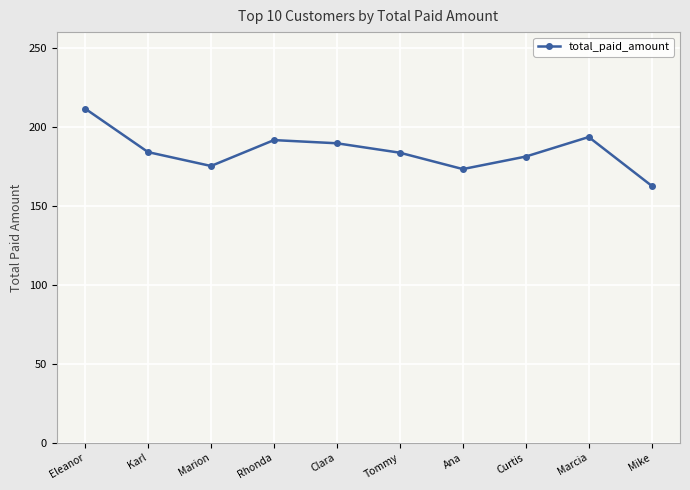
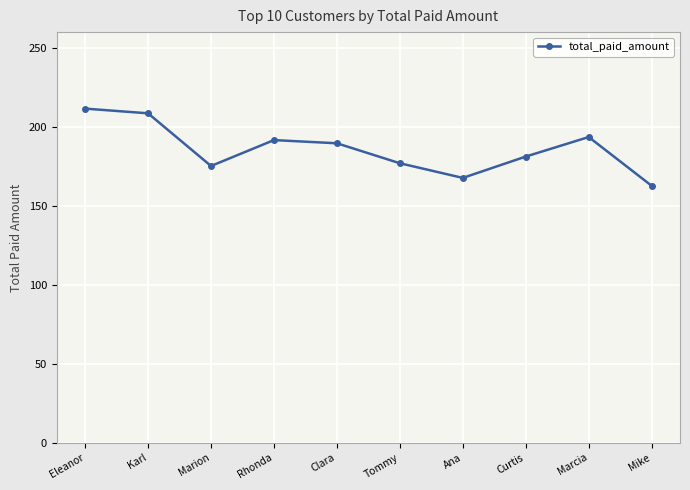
Karl: 184 -> 209
Tommy: 184 -> 177
Ana: 173 -> 168
